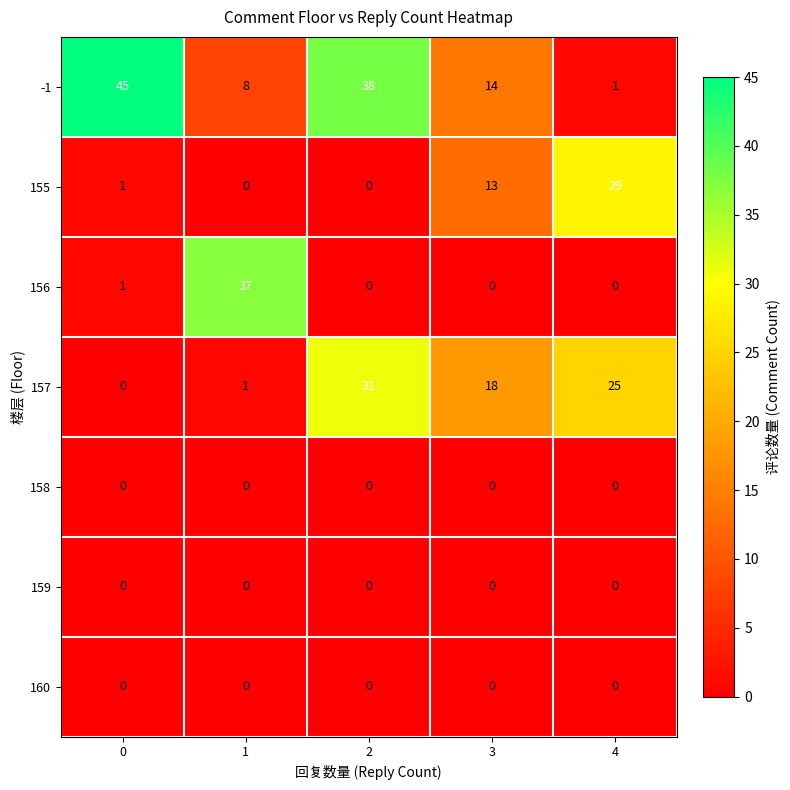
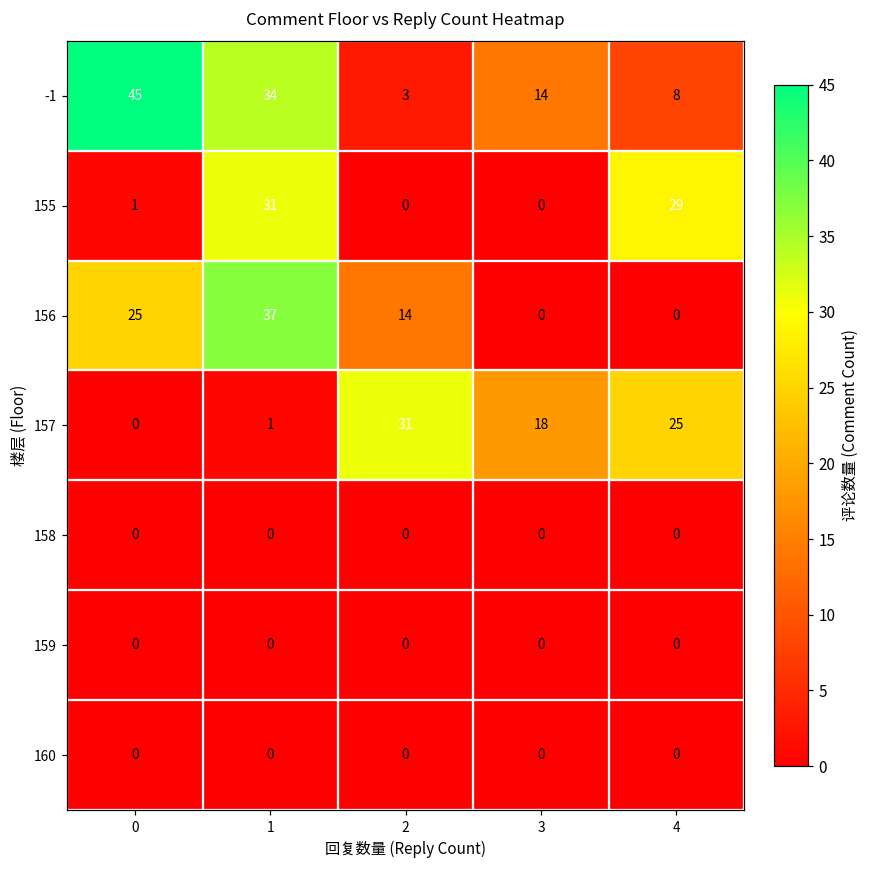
-1, 1: 8 -> 34
-1, 2: 38 -> 3
-1, 4: 1 -> 8
155, 1: 0 -> 31
155, 3: 13 -> 0
156, 0: 1 -> 25
156, 2: 0 -> 14
